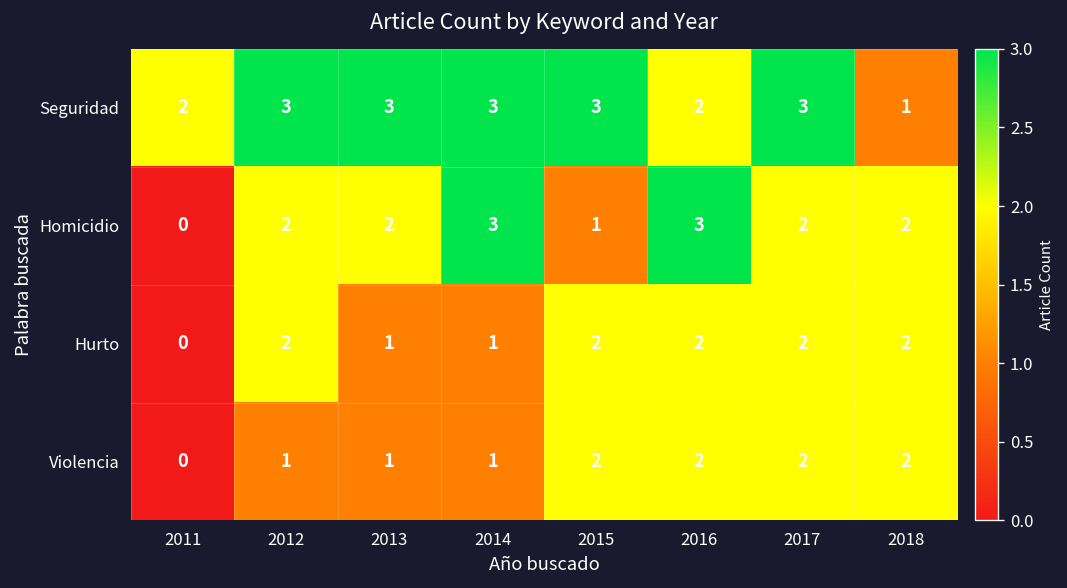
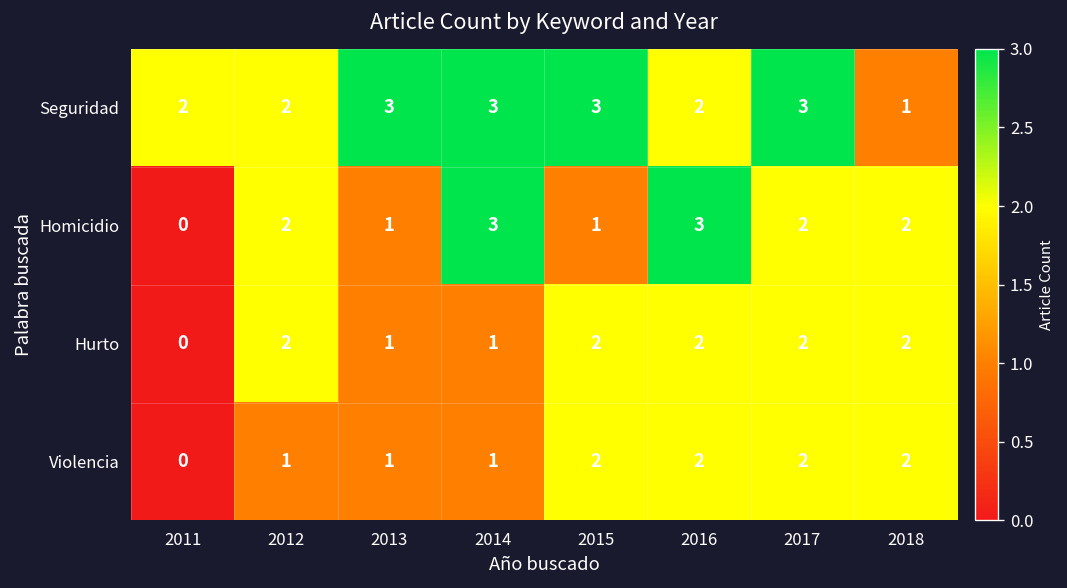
Seguridad, 2012: 3 -> 2
Homicidio, 2013: 2 -> 1
